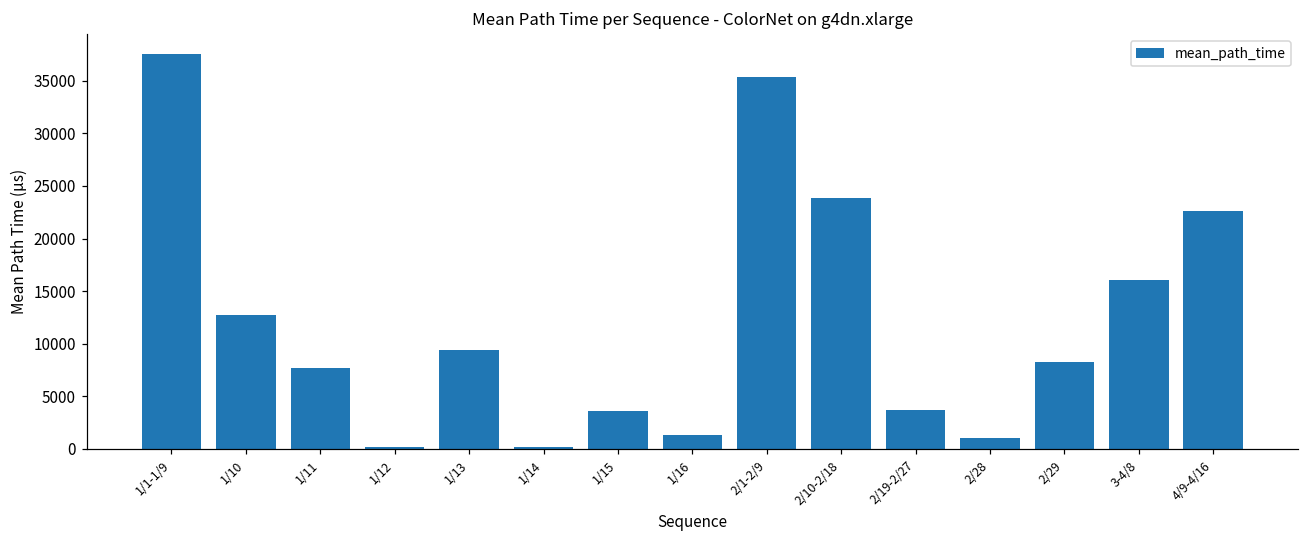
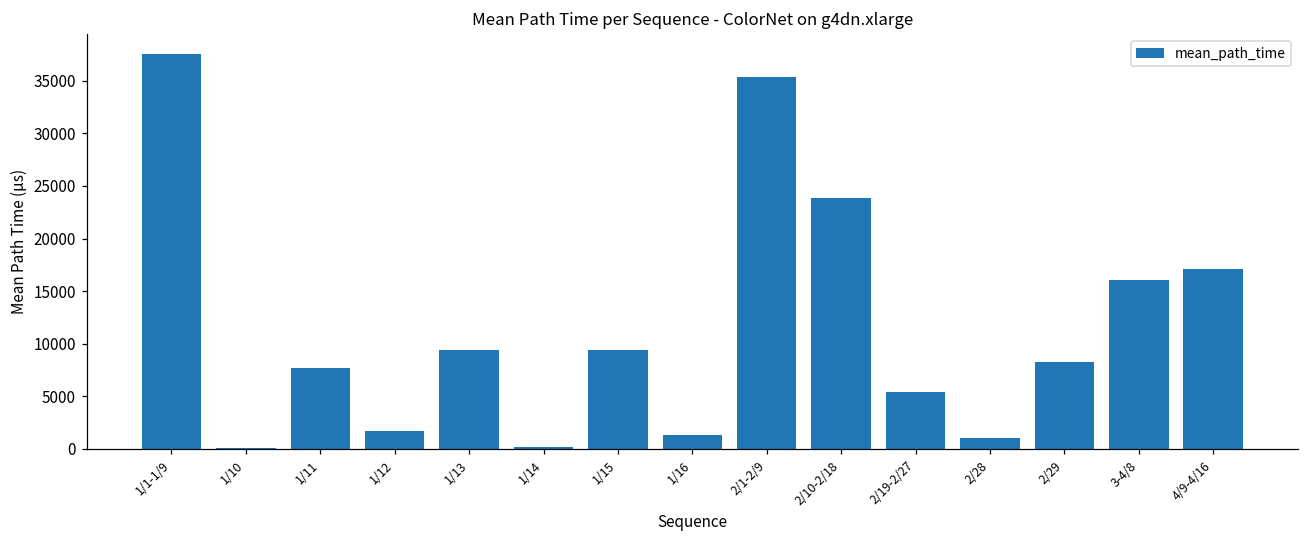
1/10: 13000 -> 0
1/12: 0 -> 2000
1/15: 4000 -> 9000
2/19-2/27: 4000 -> 5000
4/9-4/16: 23000 -> 17000
